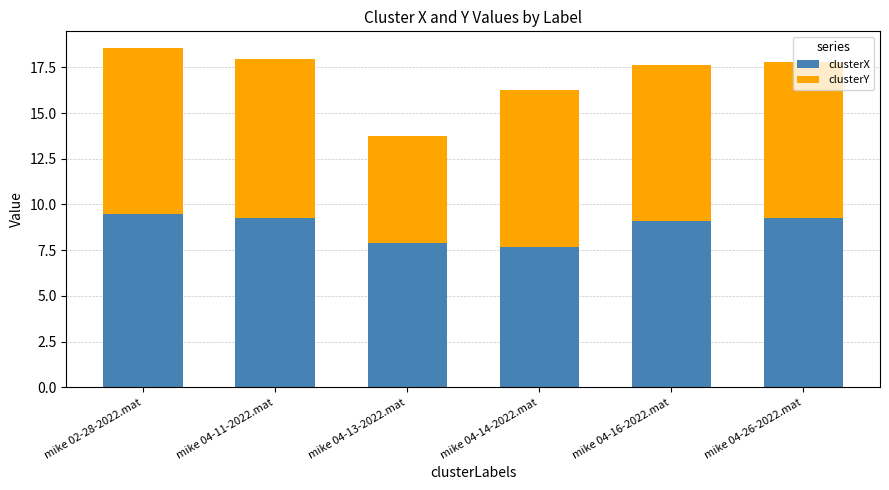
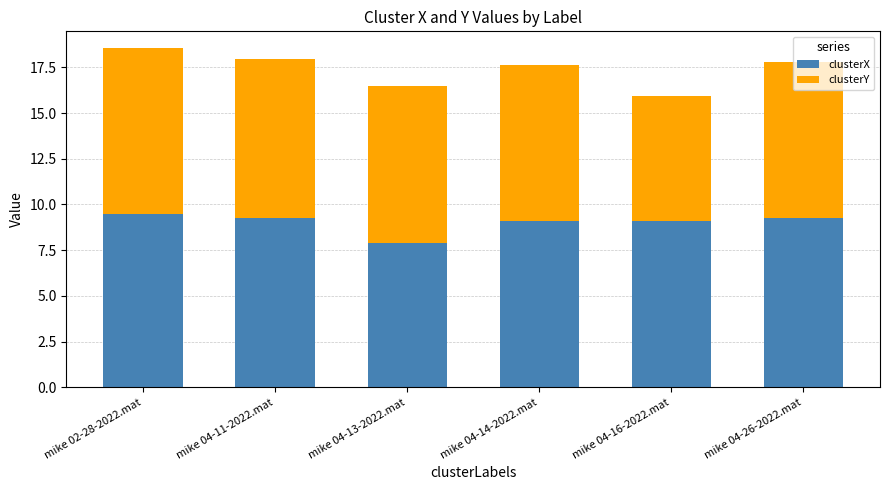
clusterY, mike 04-13-2022.mat: 5.8 -> 8.6
clusterX, mike 04-14-2022.mat: 7.7 -> 9.1
clusterY, mike 04-16-2022.mat: 8.6 -> 6.9
